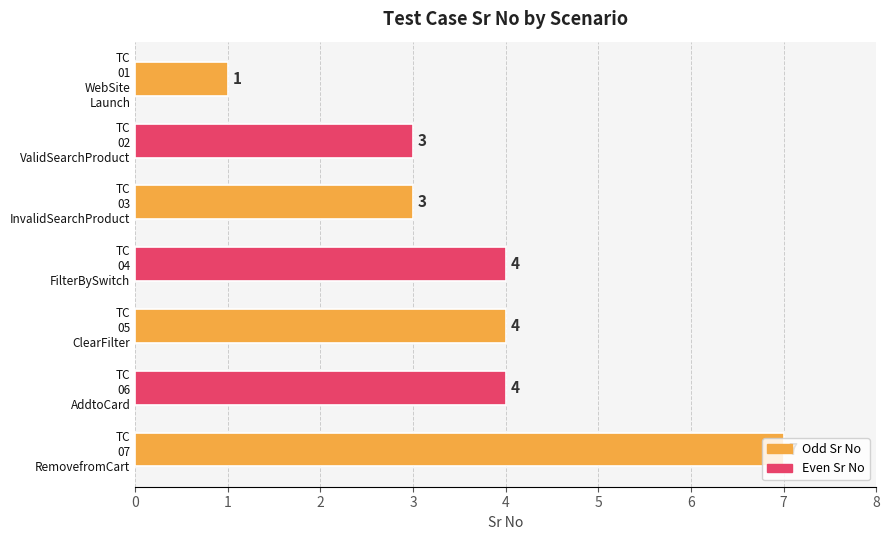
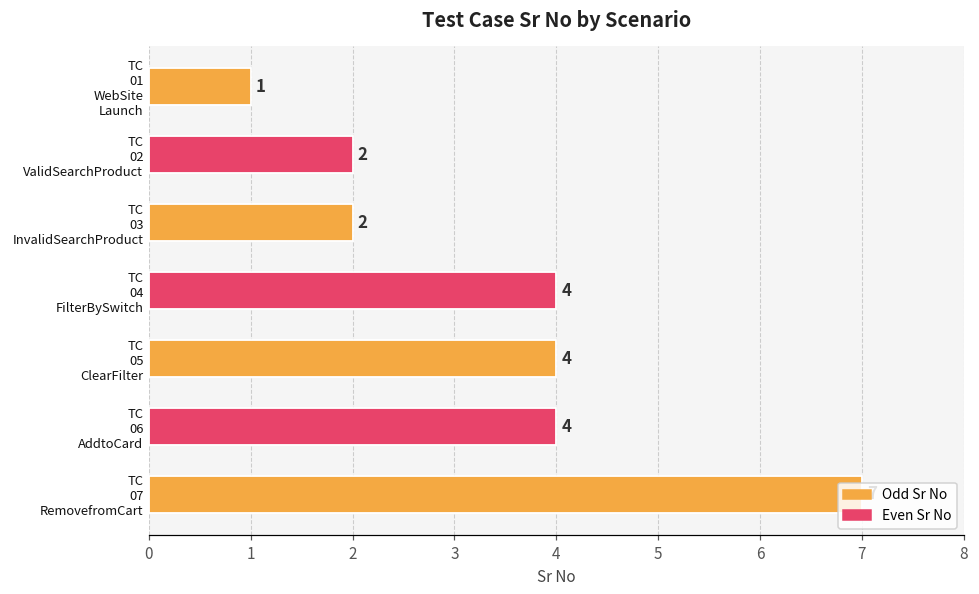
TC 02 ValidSearchProduct: 3 -> 2
TC 03 InvalidSearchProduct: 3 -> 2
